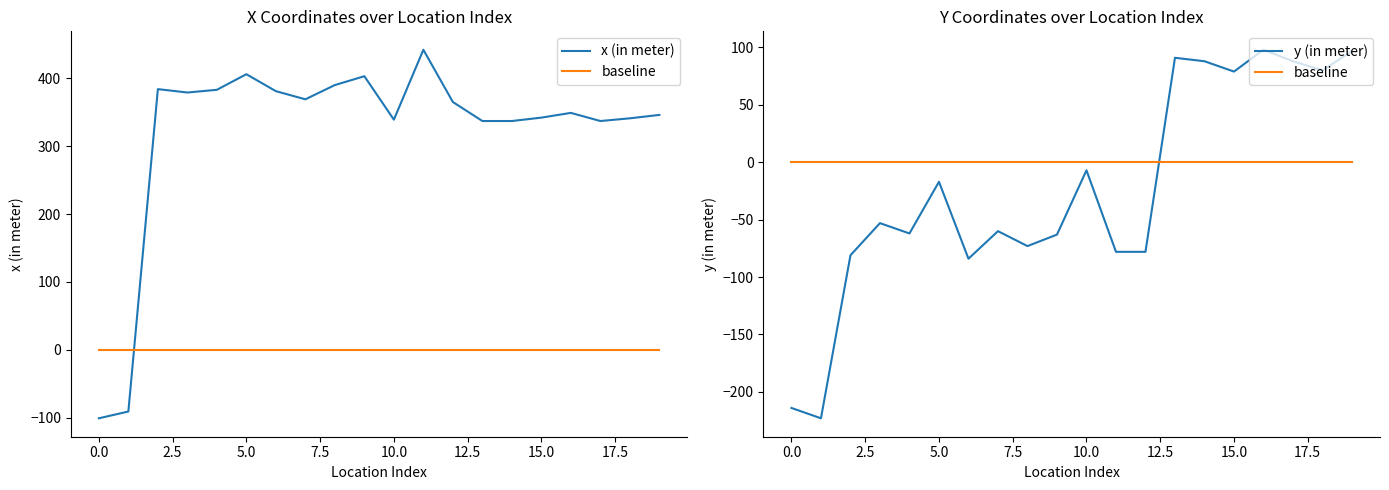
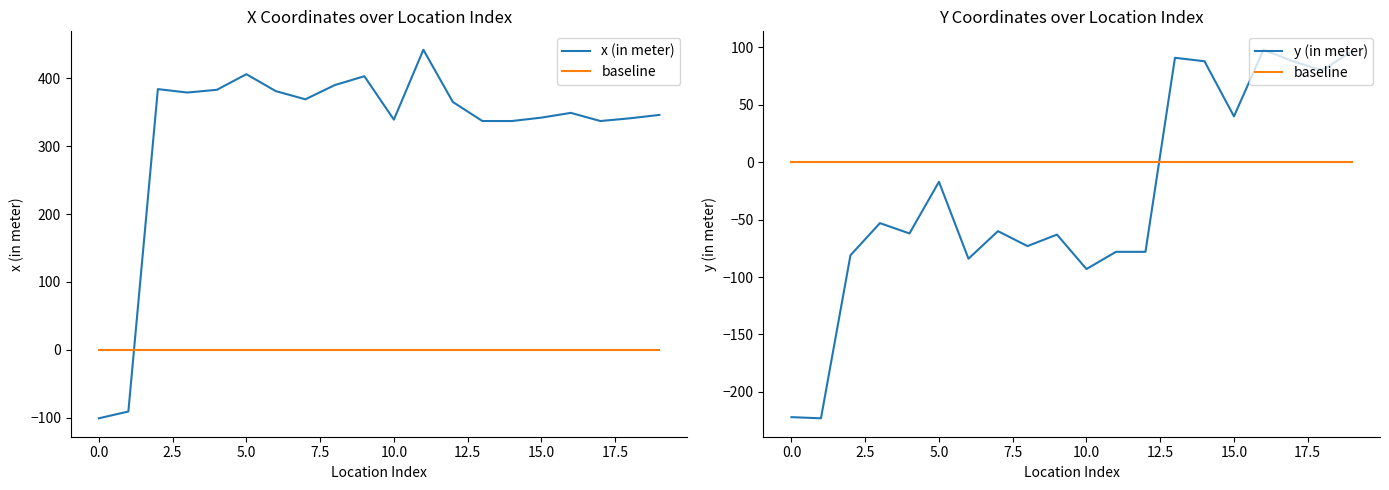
Y Coordinates over Location Index, y (in meter), 0.0: -214 -> -222
Y Coordinates over Location Index, y (in meter), 10.0: -7 -> -93
Y Coordinates over Location Index, y (in meter), 15.0: 79 -> 40
